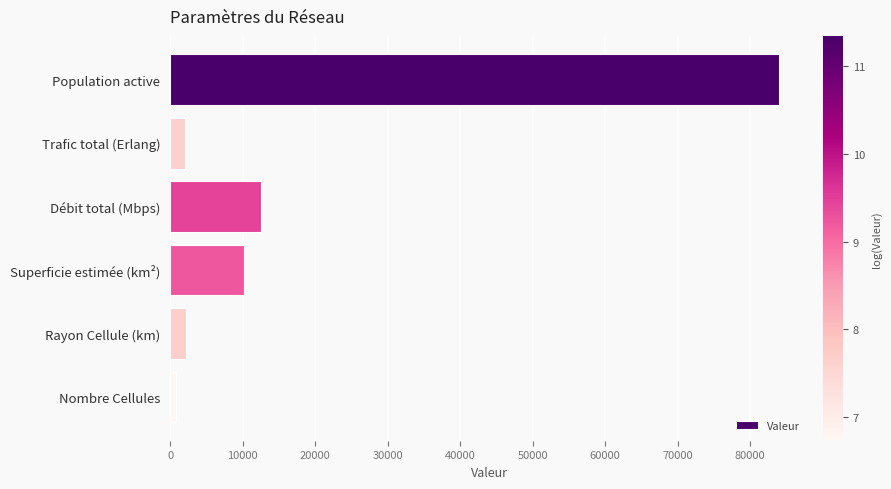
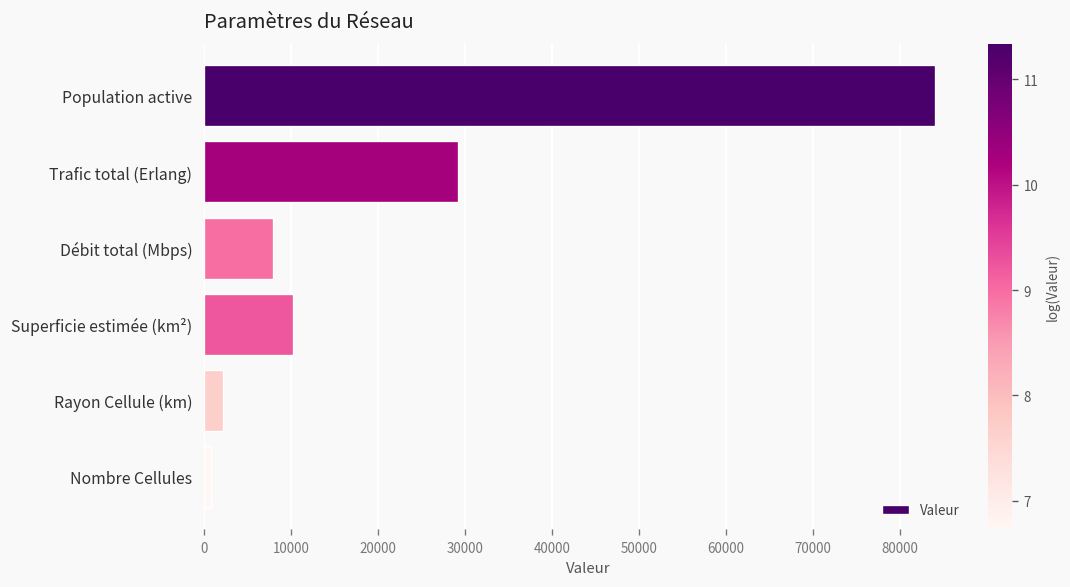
Trafic total (Erlang): 2000 -> 29000
Débit total (Mbps): 13000 -> 8000
